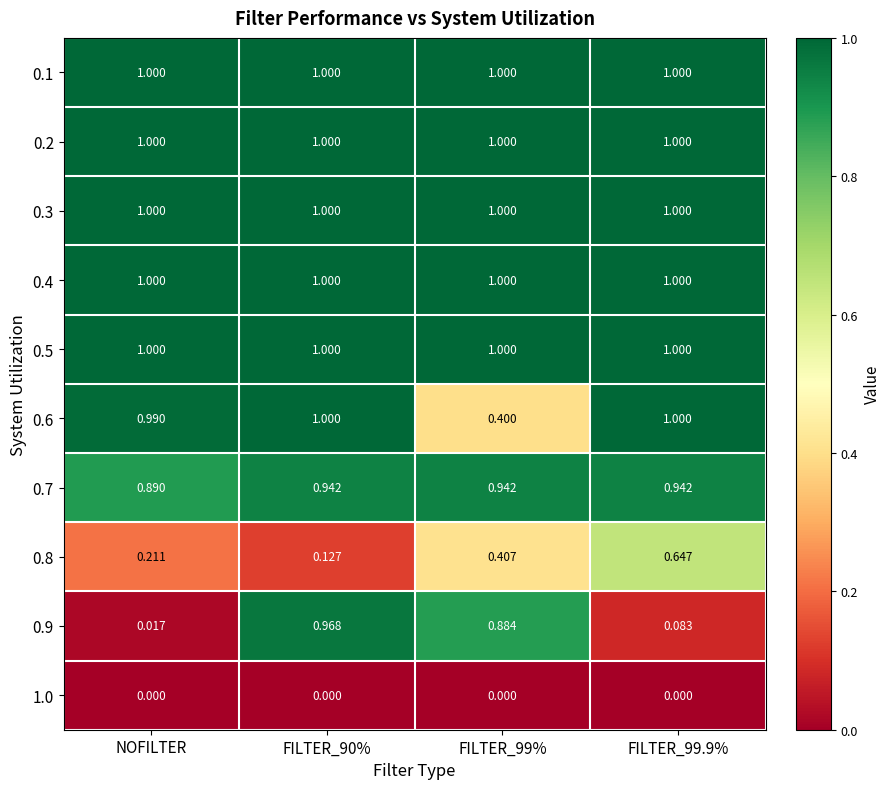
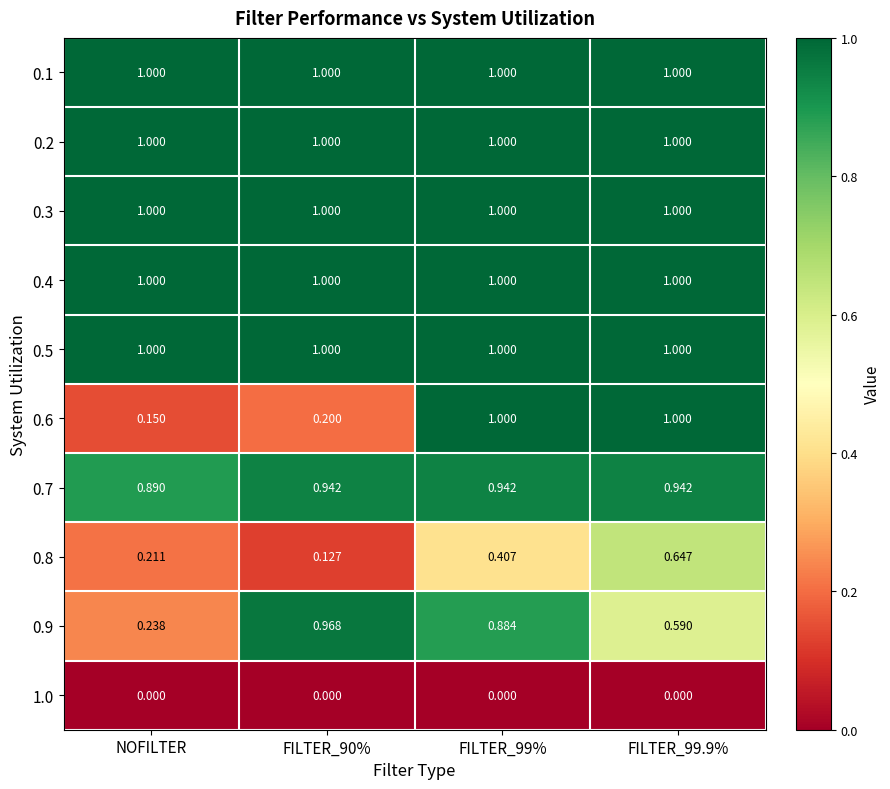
0.6, NOFILTER: 0.990 -> 0.150
0.6, FILTER_90%: 1.000 -> 0.200
0.6, FILTER_99%: 0.400 -> 1.000
0.9, NOFILTER: 0.017 -> 0.238
0.9, FILTER_99.9%: 0.083 -> 0.590
